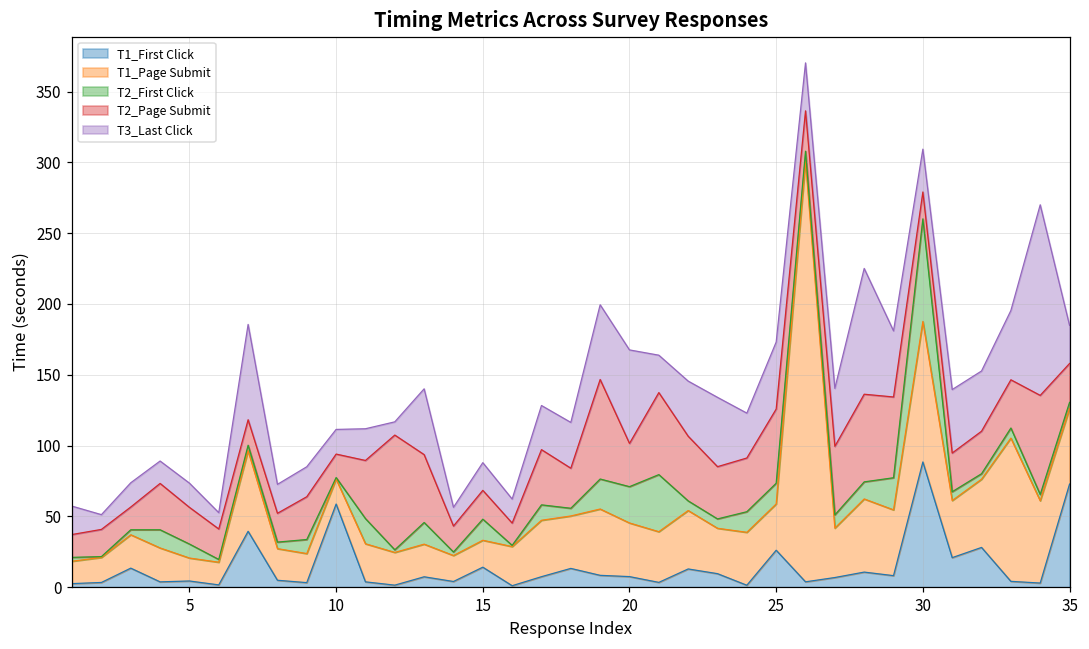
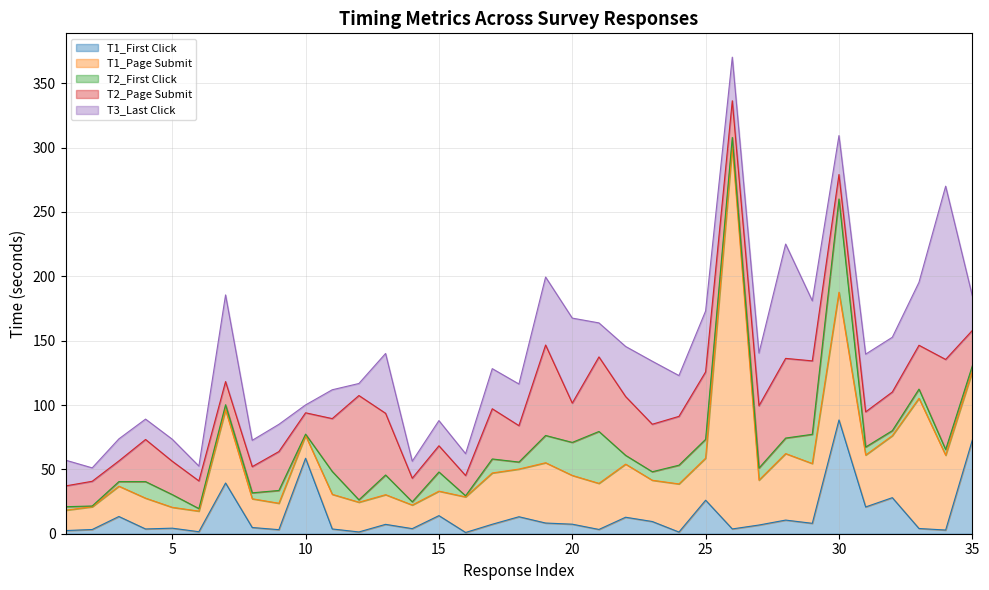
T3_Last Click, 10: 17 -> 6
